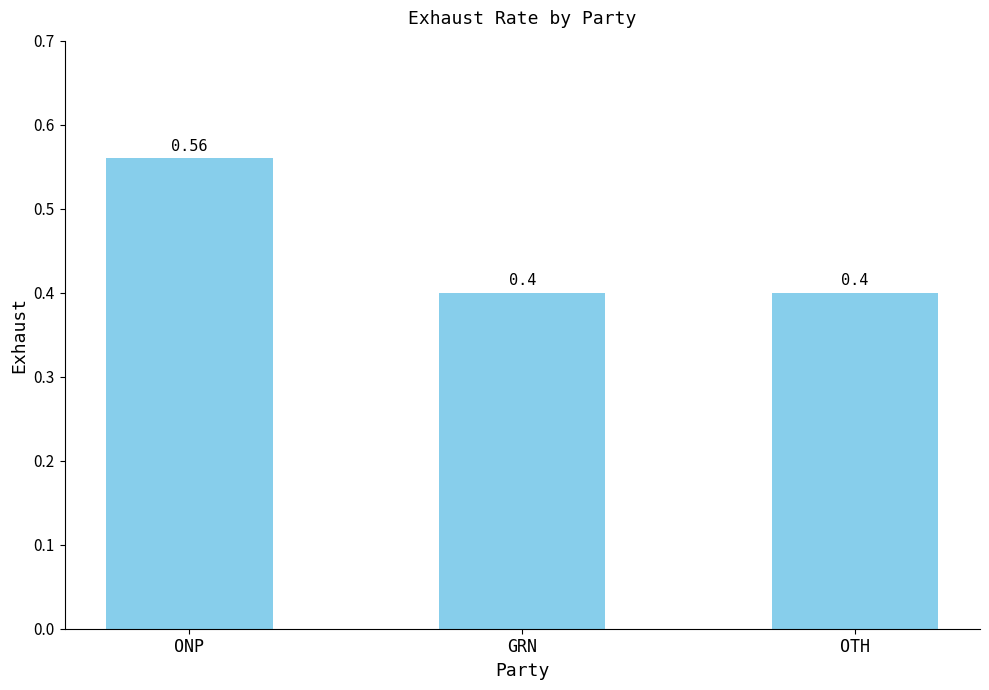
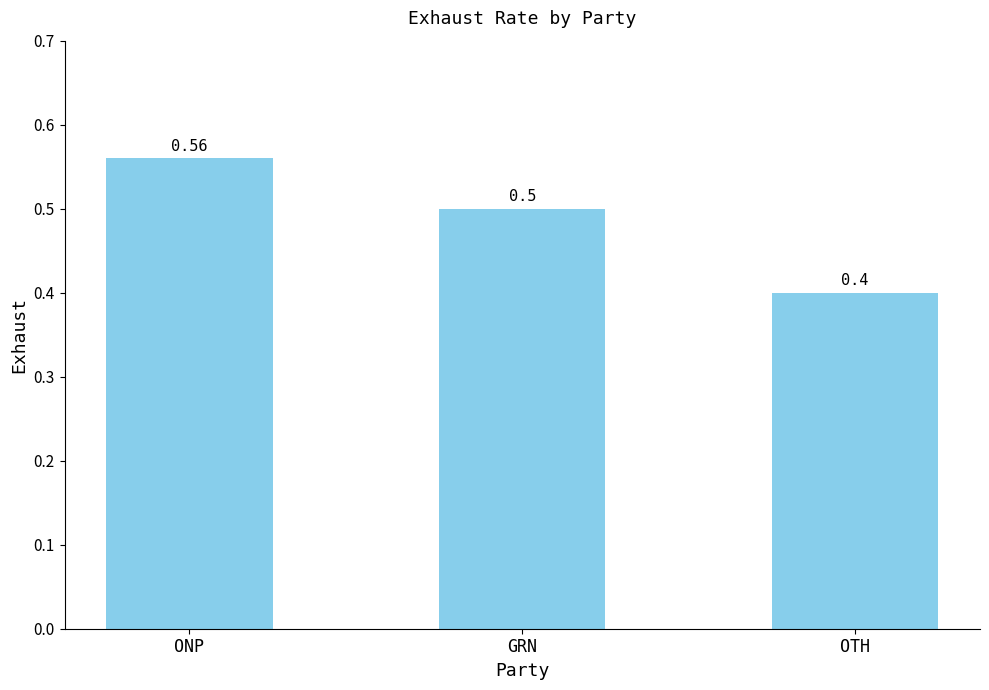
GRN: 0.4 -> 0.5
